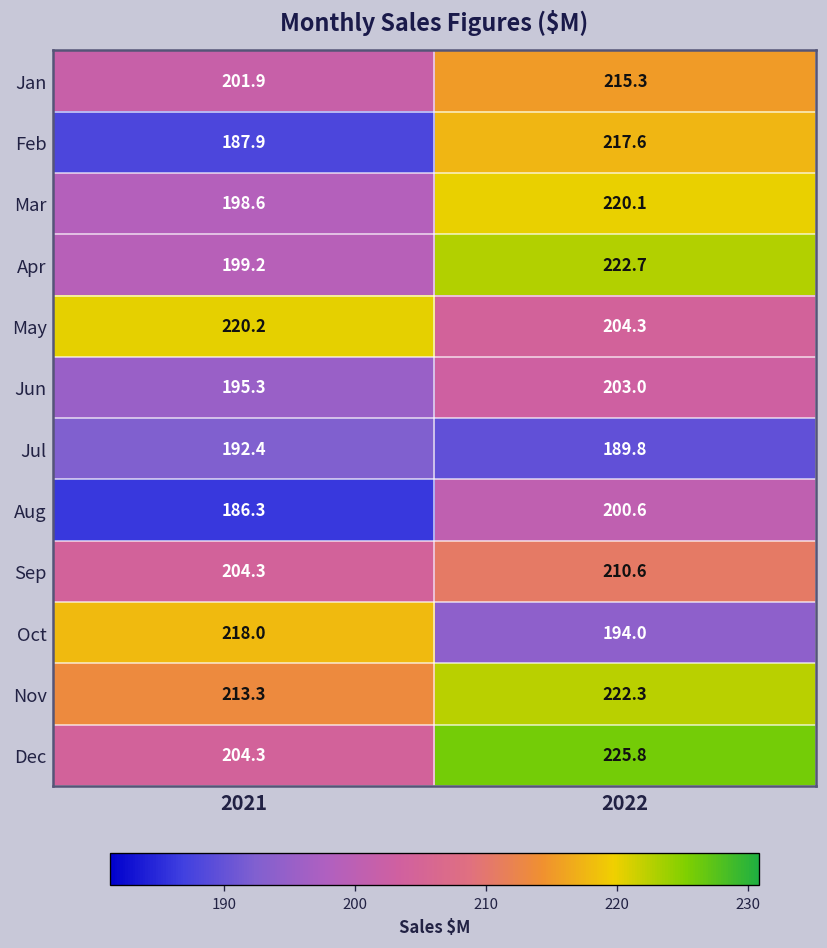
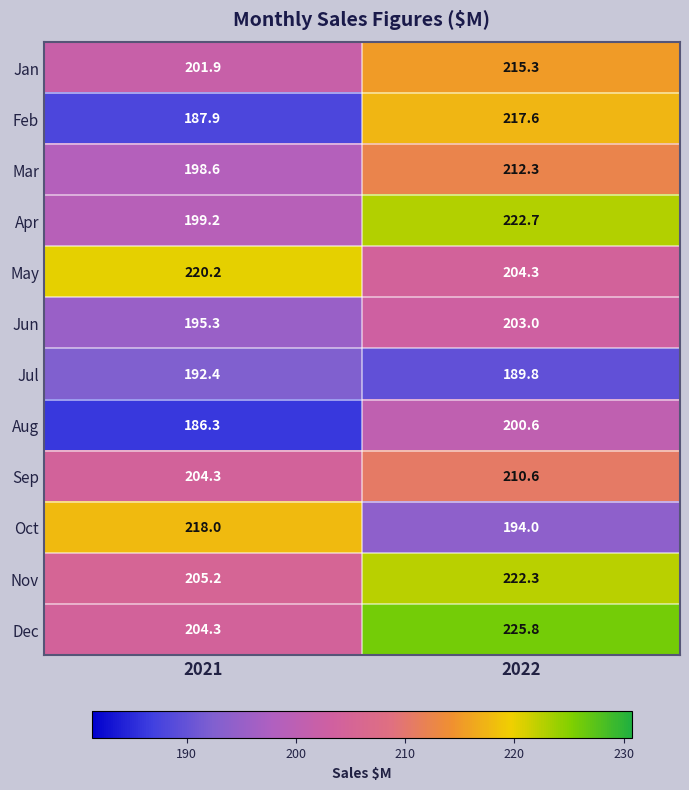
Mar, 2022: 220.1 -> 212.3
Nov, 2021: 213.3 -> 205.2
